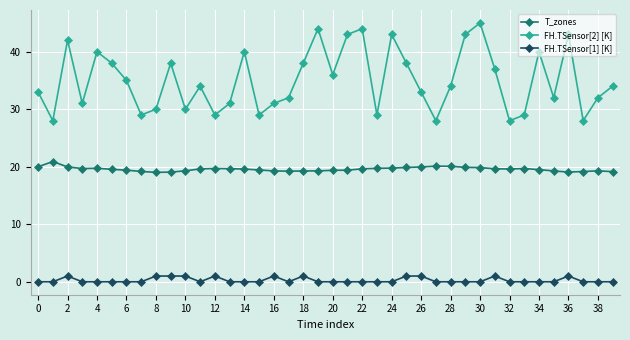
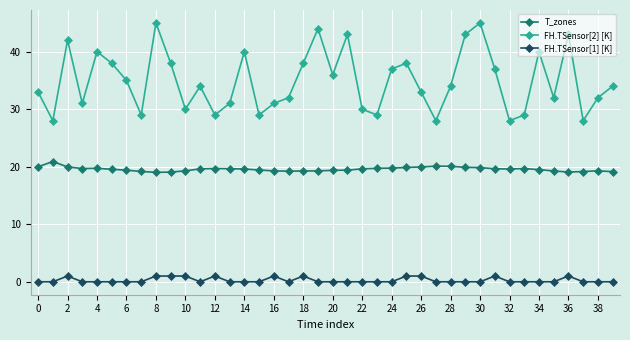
FH.TSensor[2] [K], 8: 30 -> 45
FH.TSensor[2] [K], 22: 44 -> 30
FH.TSensor[2] [K], 24: 43 -> 37
